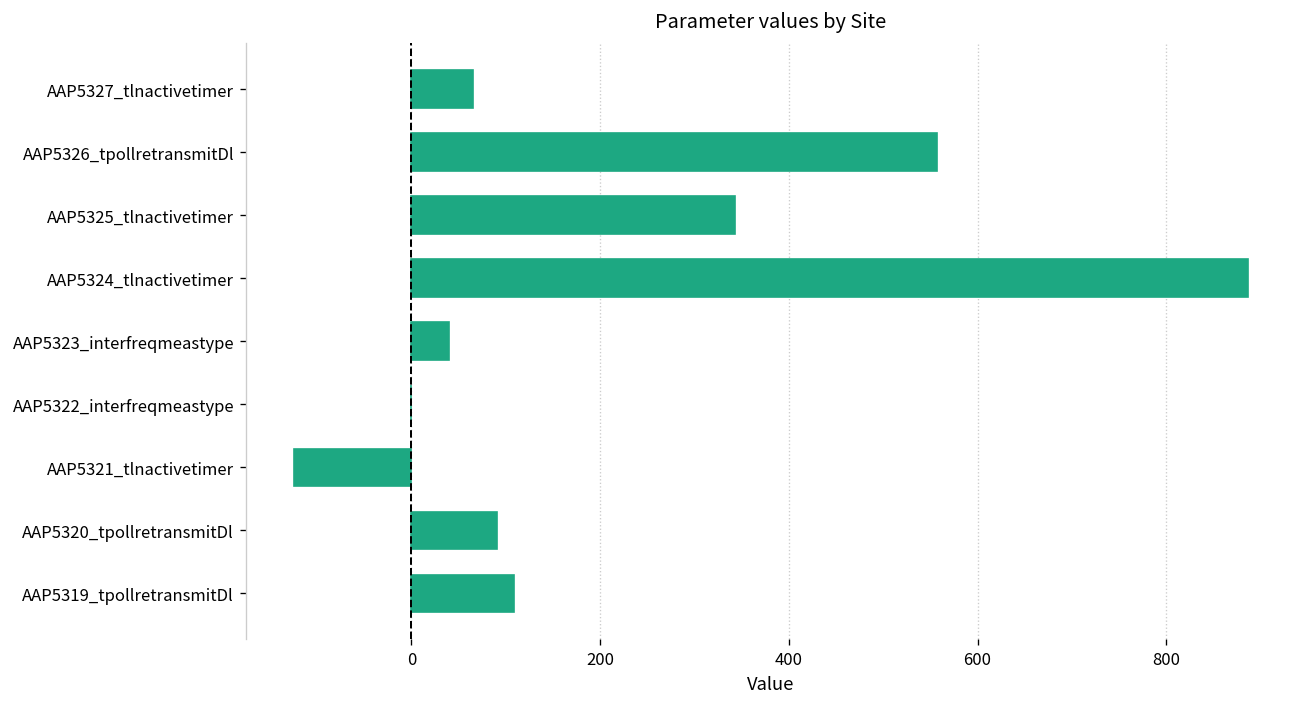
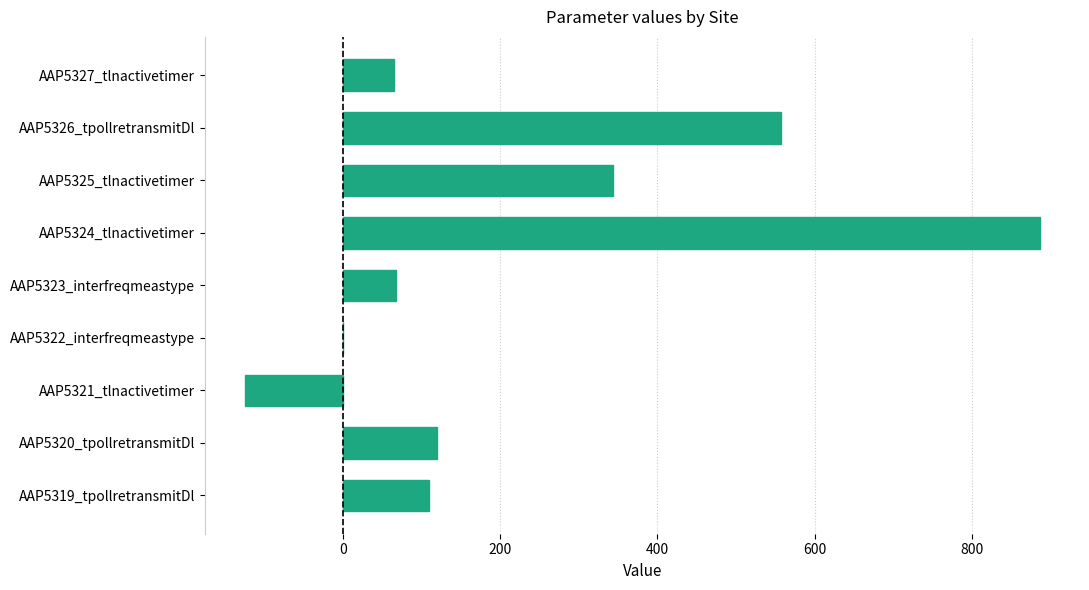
AAP5323_interfreqmeastype: 40 -> 70
AAP5320_tpollretransmitDl: 90 -> 120
